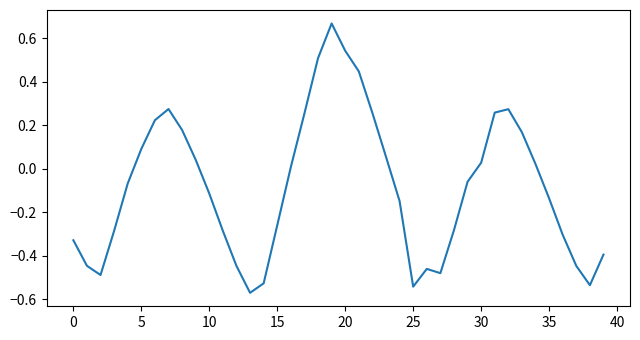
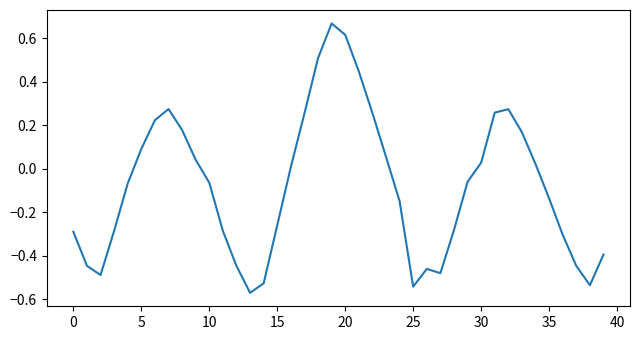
0: -0.33 -> -0.29
10: -0.11 -> -0.06
20: 0.54 -> 0.62
